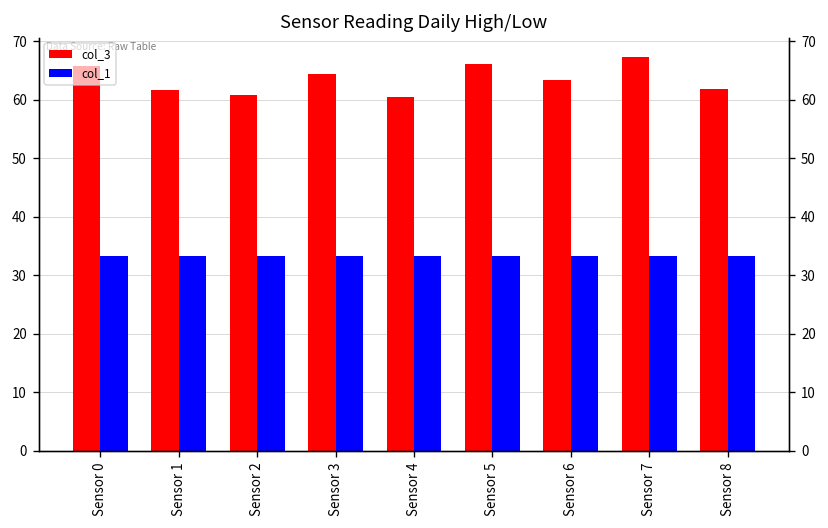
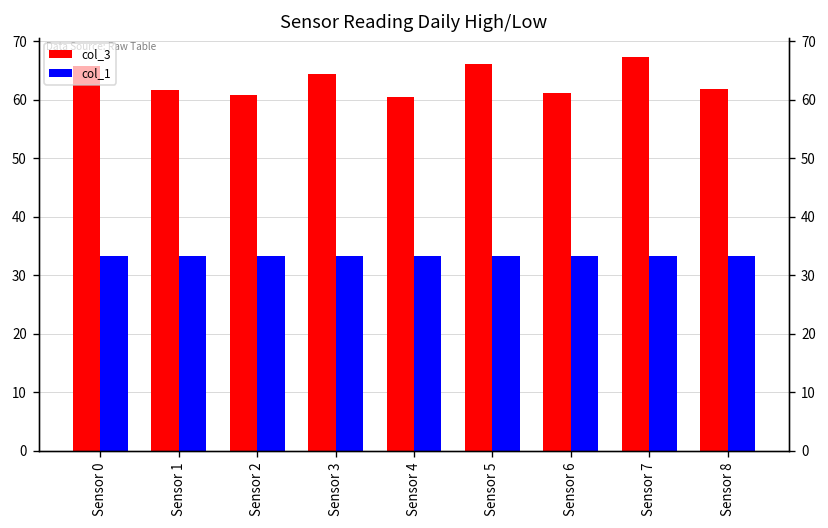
col_3, Sensor 6: 63 -> 61
